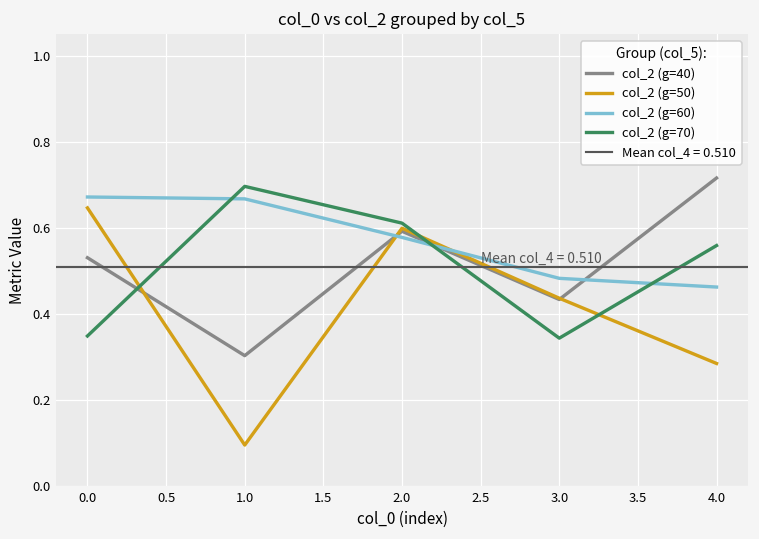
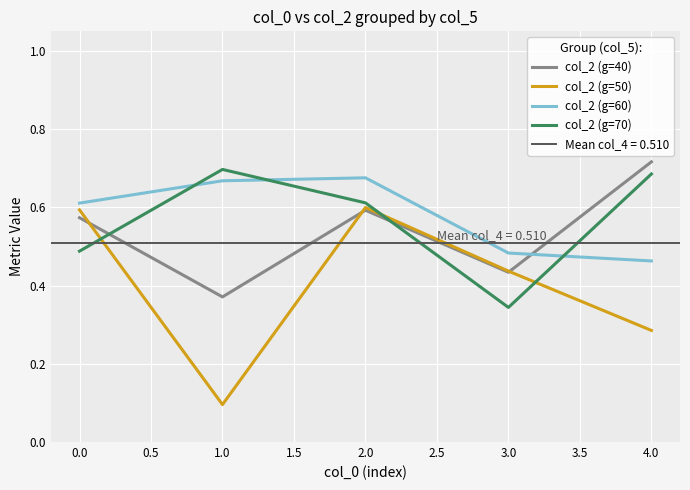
col_2 (g=40), 0.0: 0.53 -> 0.57
col_2 (g=50), 0.0: 0.65 -> 0.59
col_2 (g=60), 0.0: 0.67 -> 0.61
col_2 (g=70), 0.0: 0.35 -> 0.49
col_2 (g=40), 1.0: 0.30 -> 0.37
col_2 (g=60), 2.0: 0.58 -> 0.68
col_2 (g=70), 4.0: 0.56 -> 0.69
